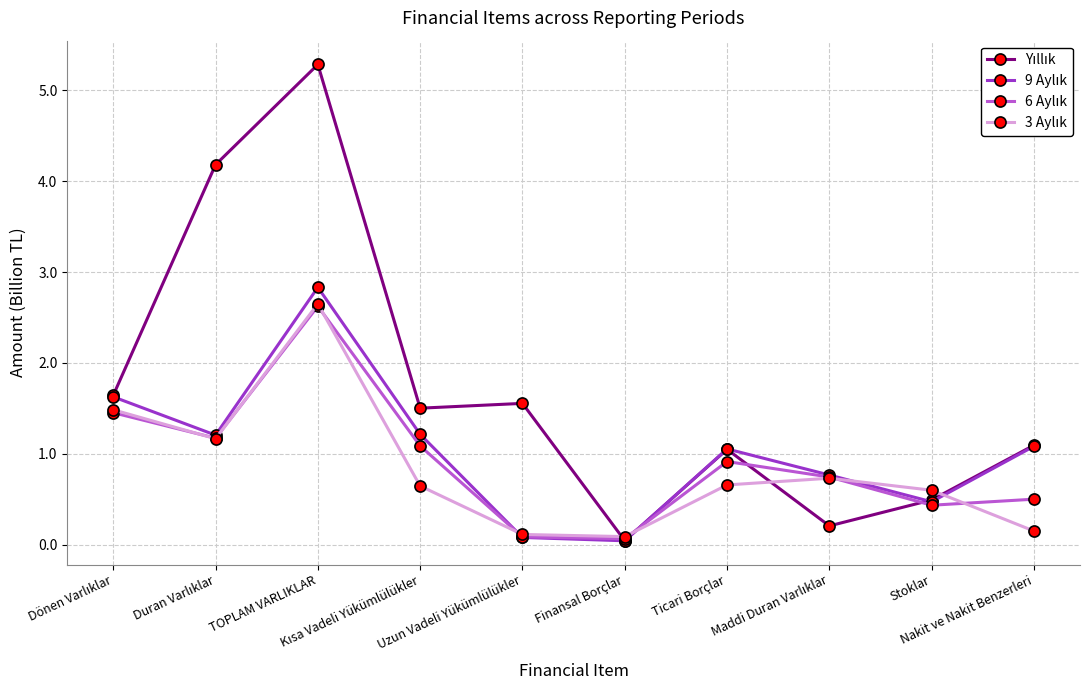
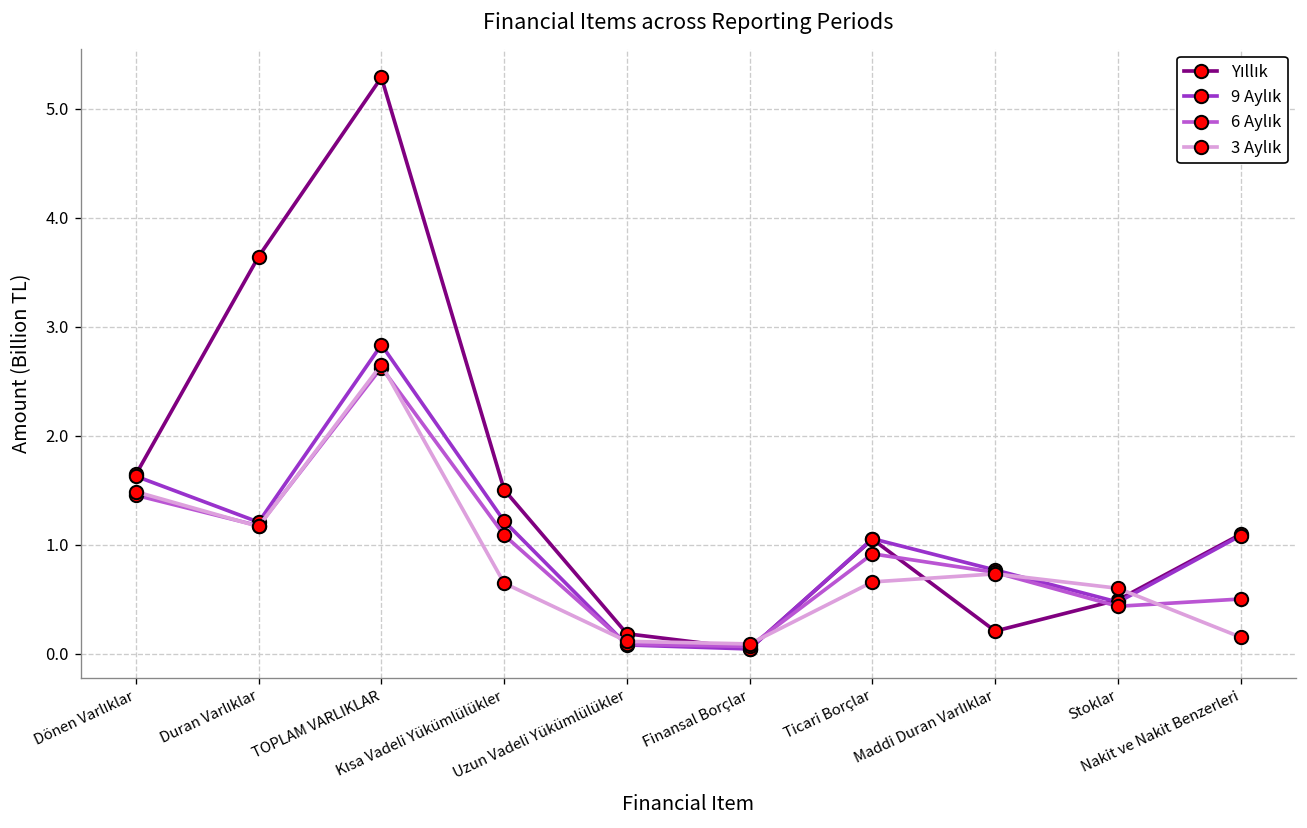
Yıllık, Duran Varlıklar: 4.2 -> 3.6
Yıllık, Uzun Vadeli Yükümlülükler: 1.6 -> 0.2
